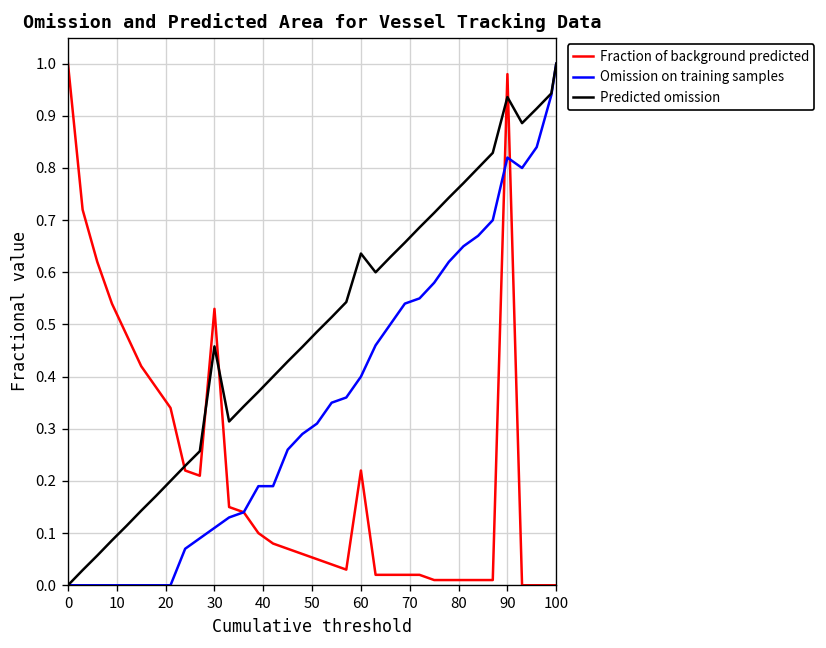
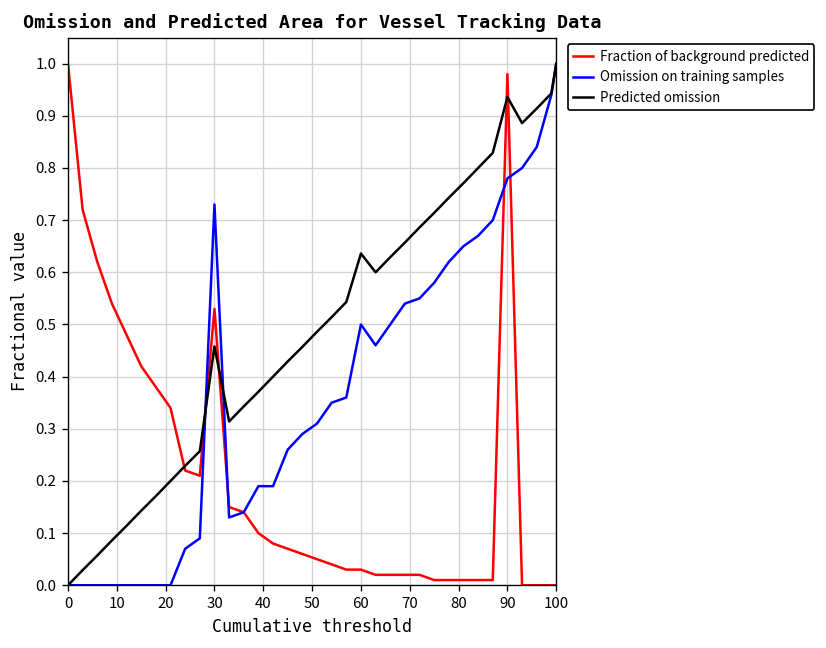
Omission on training samples, 30: 0.11 -> 0.73
Fraction of background predicted, 60: 0.22 -> 0.03
Omission on training samples, 60: 0.4 -> 0.5
Omission on training samples, 90: 0.82 -> 0.78
